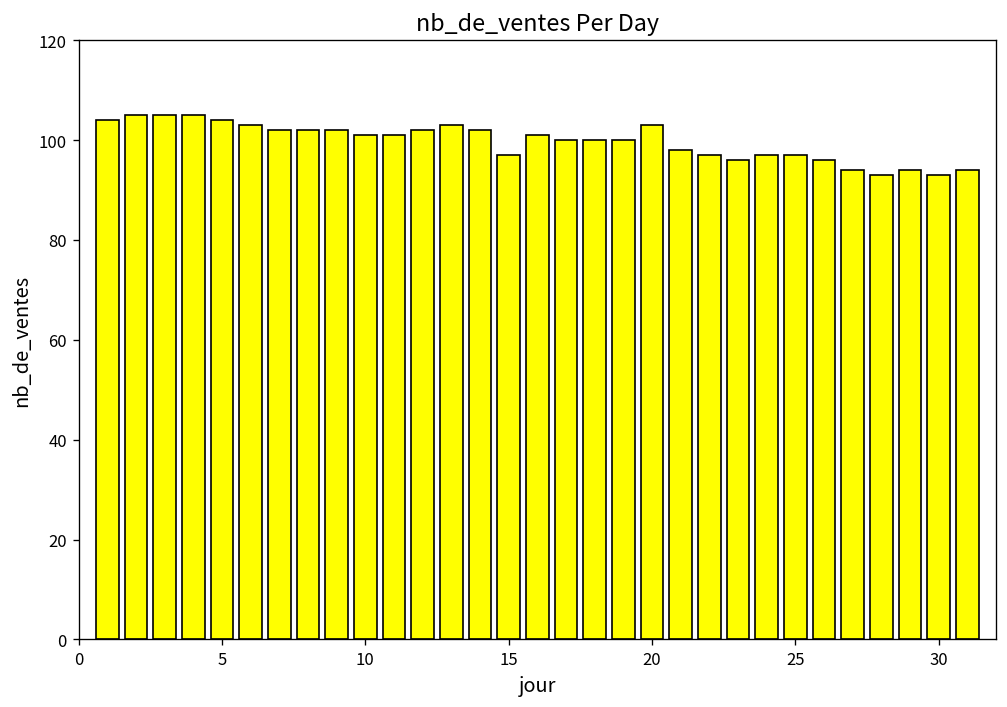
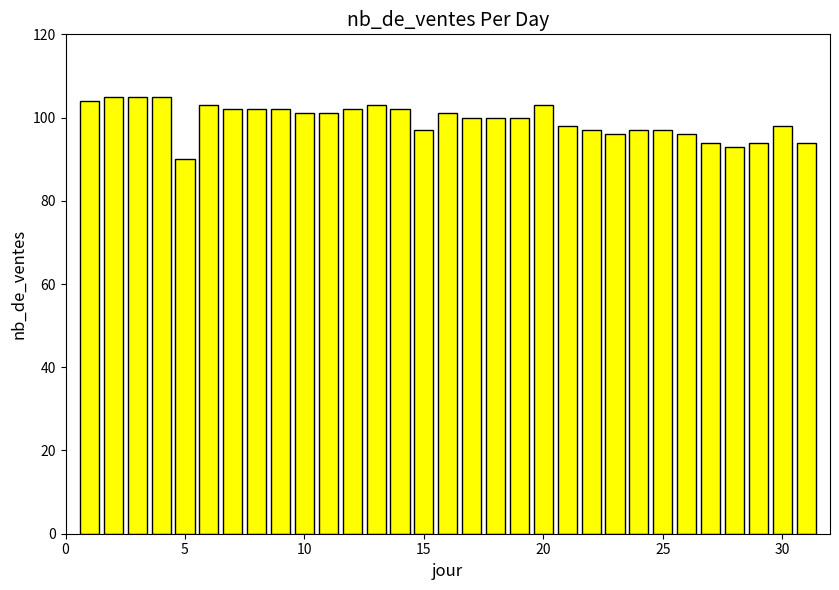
5: 104 -> 90
30: 93 -> 98
